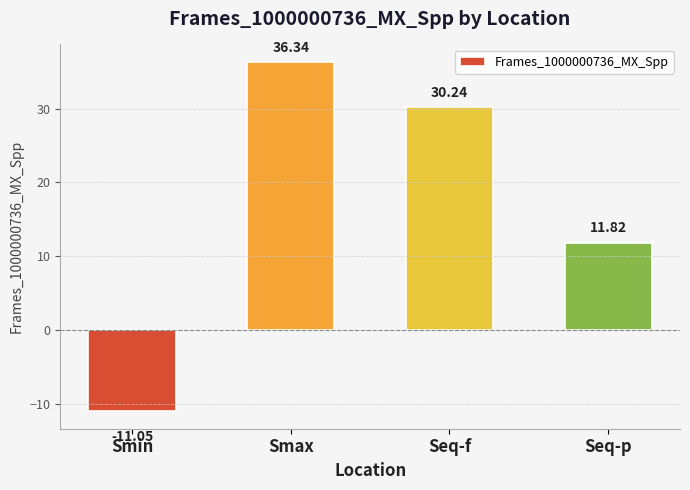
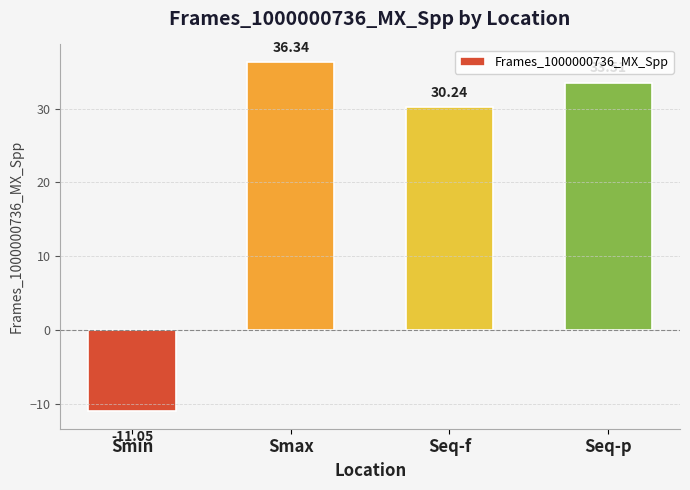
Seq-p: 12 -> 34
